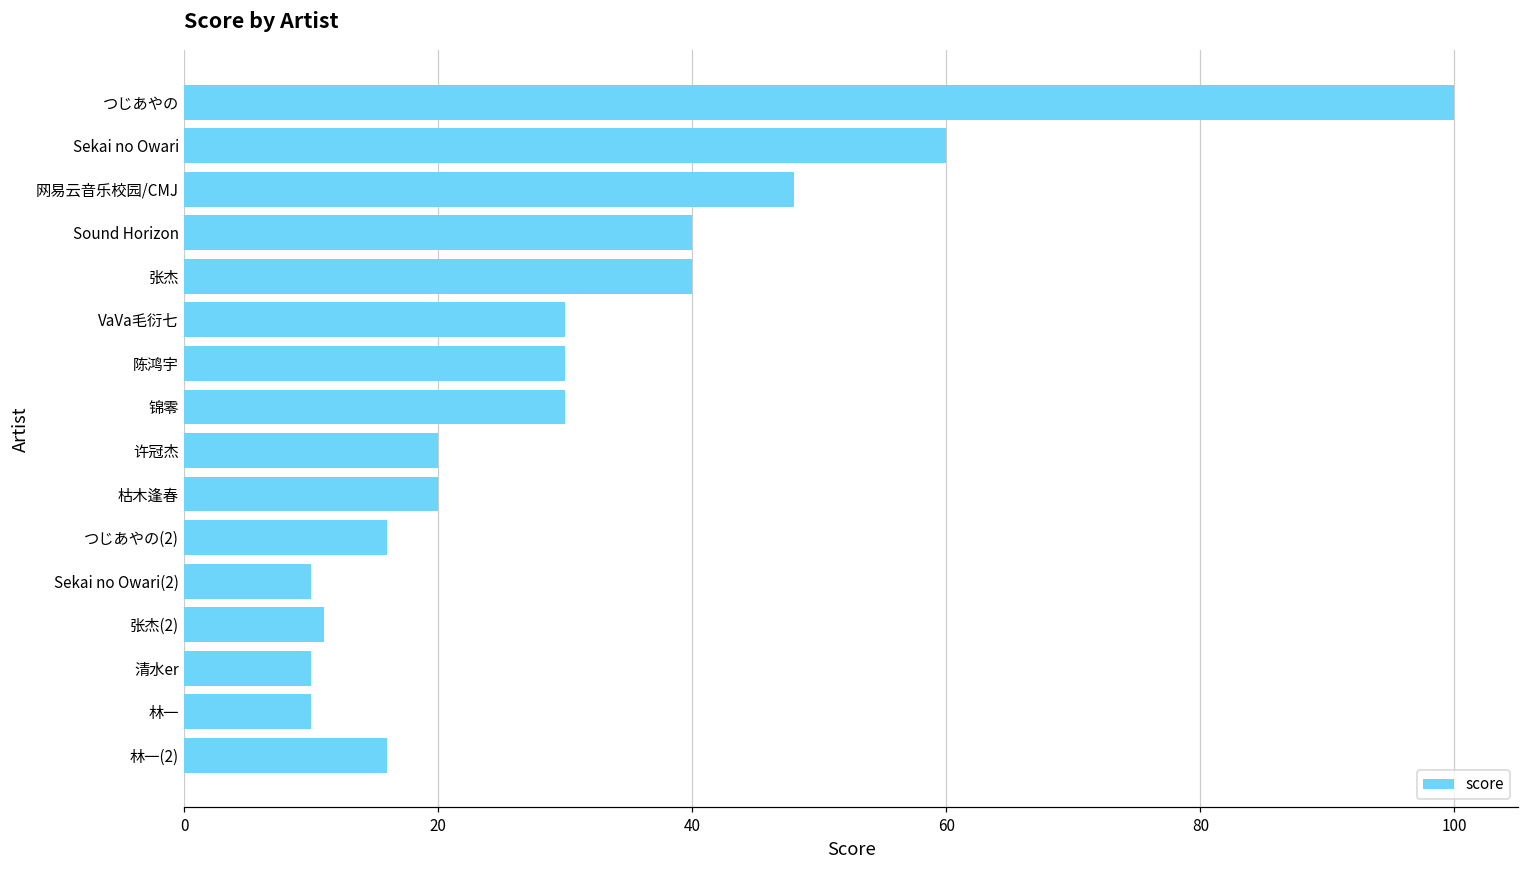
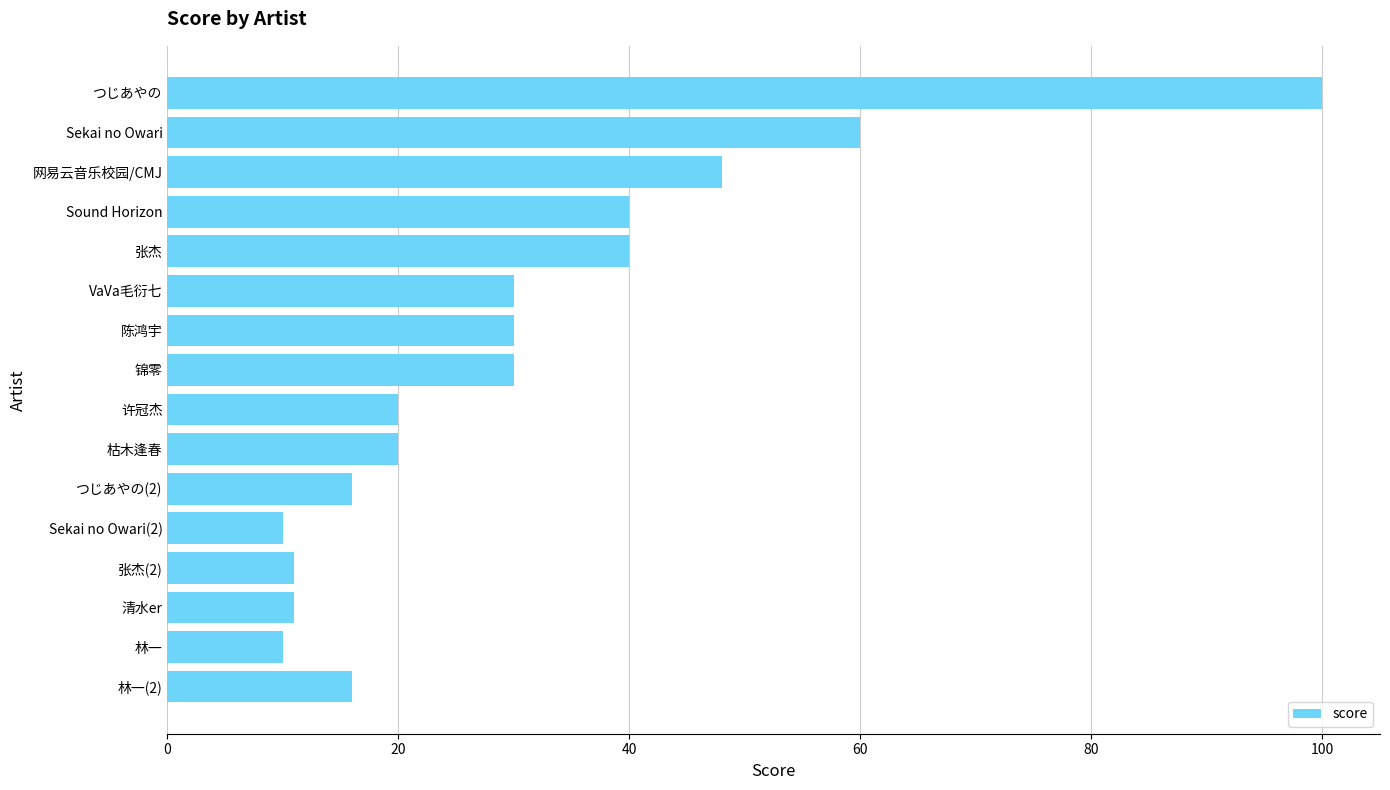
清水er: 10 -> 11
